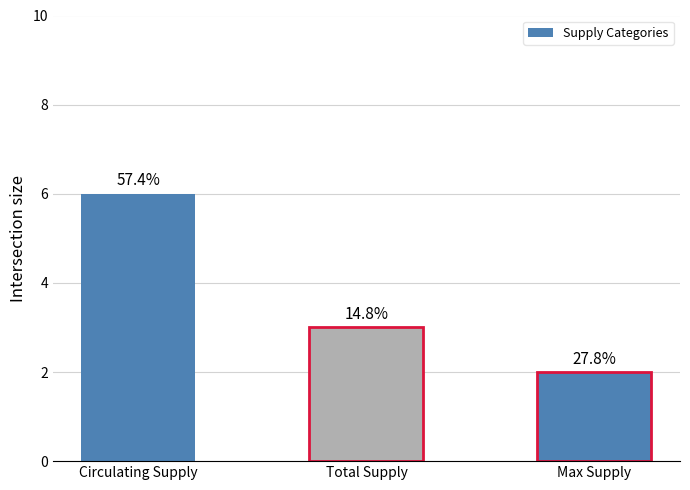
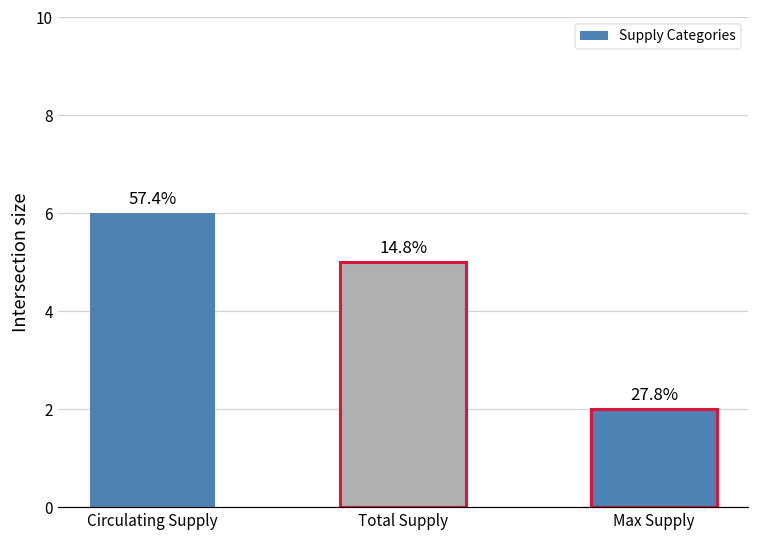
Total Supply: 3 -> 5
